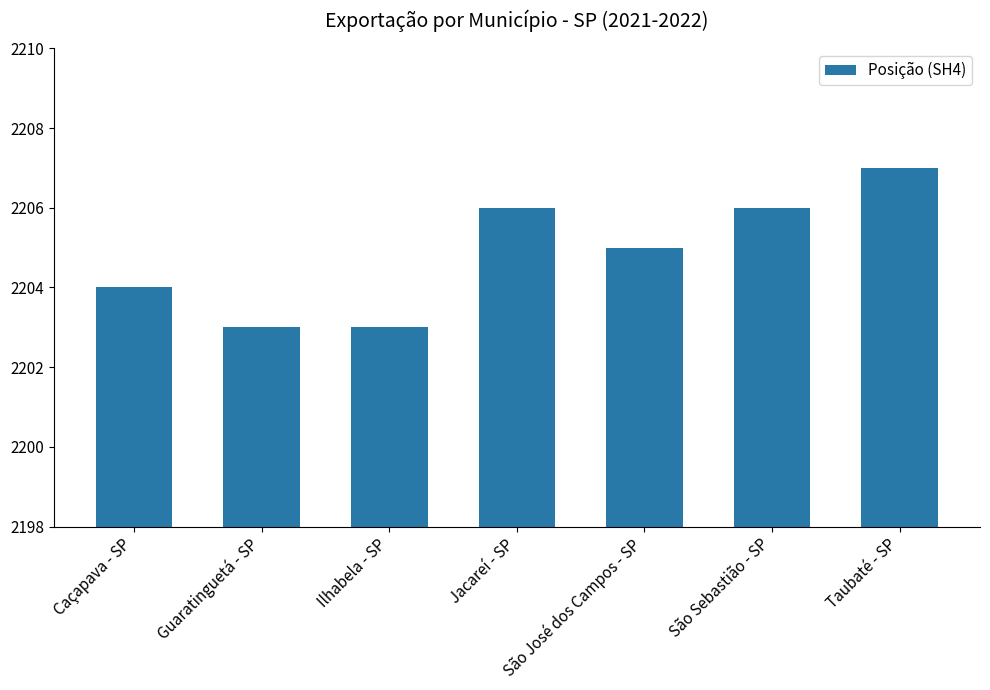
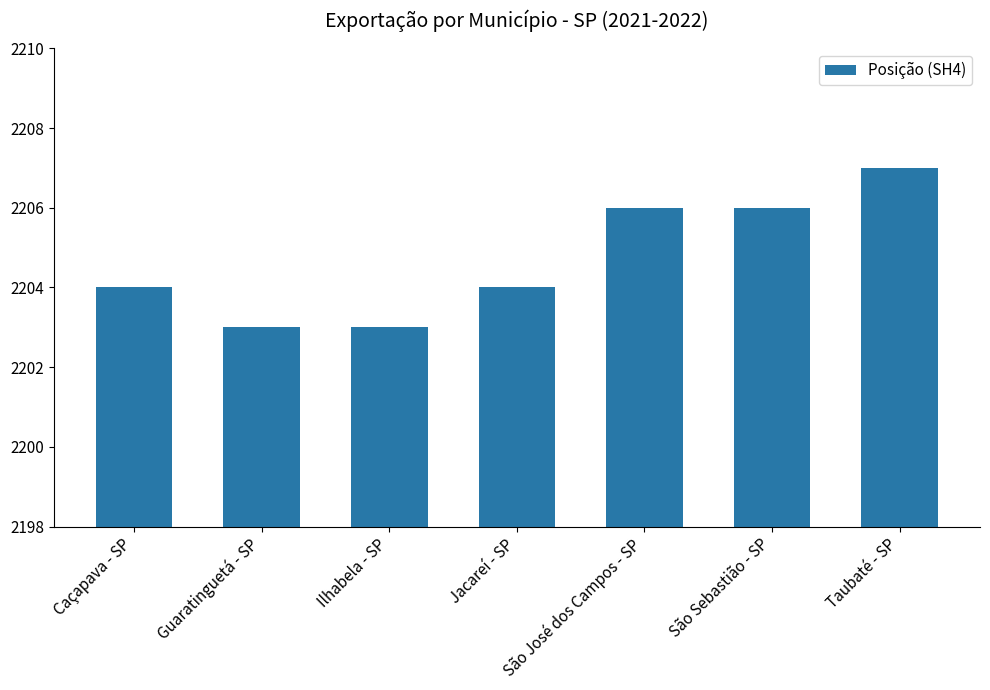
Jacareí - SP: 2206 -> 2204
São José dos Campos - SP: 2205 -> 2206
